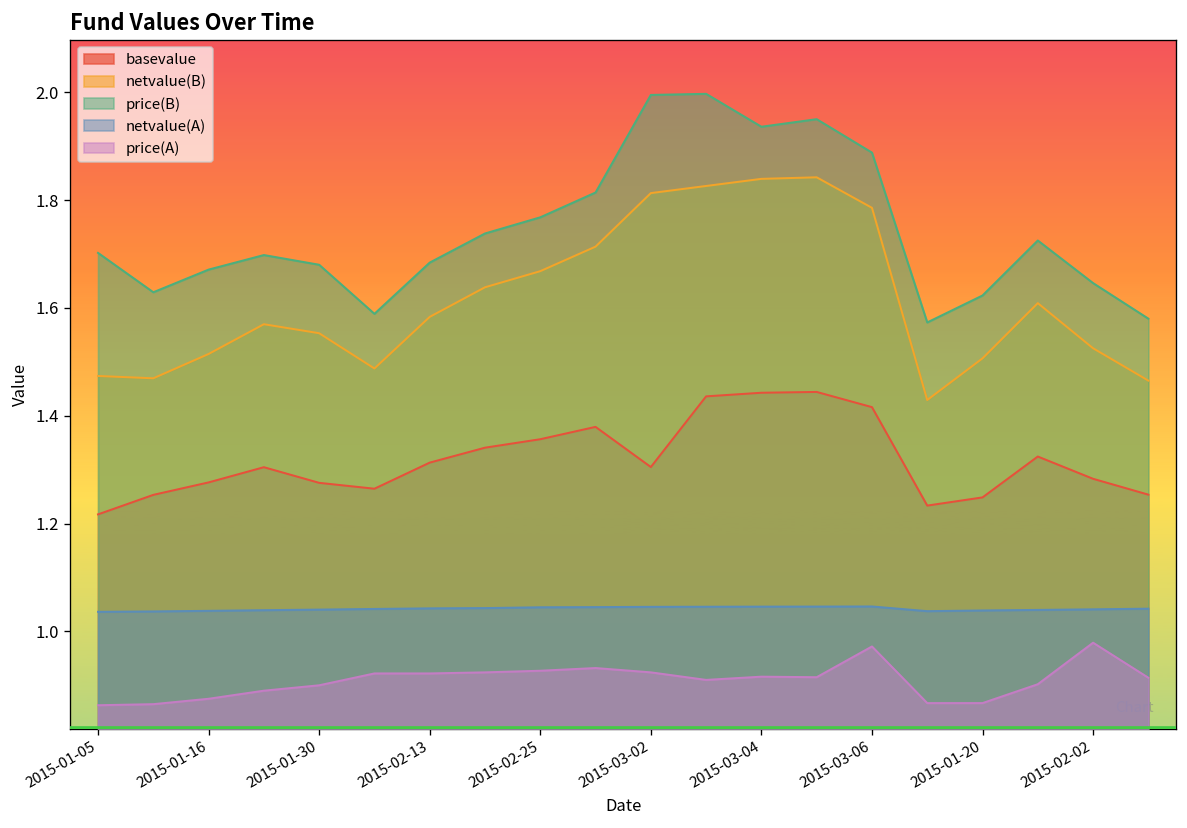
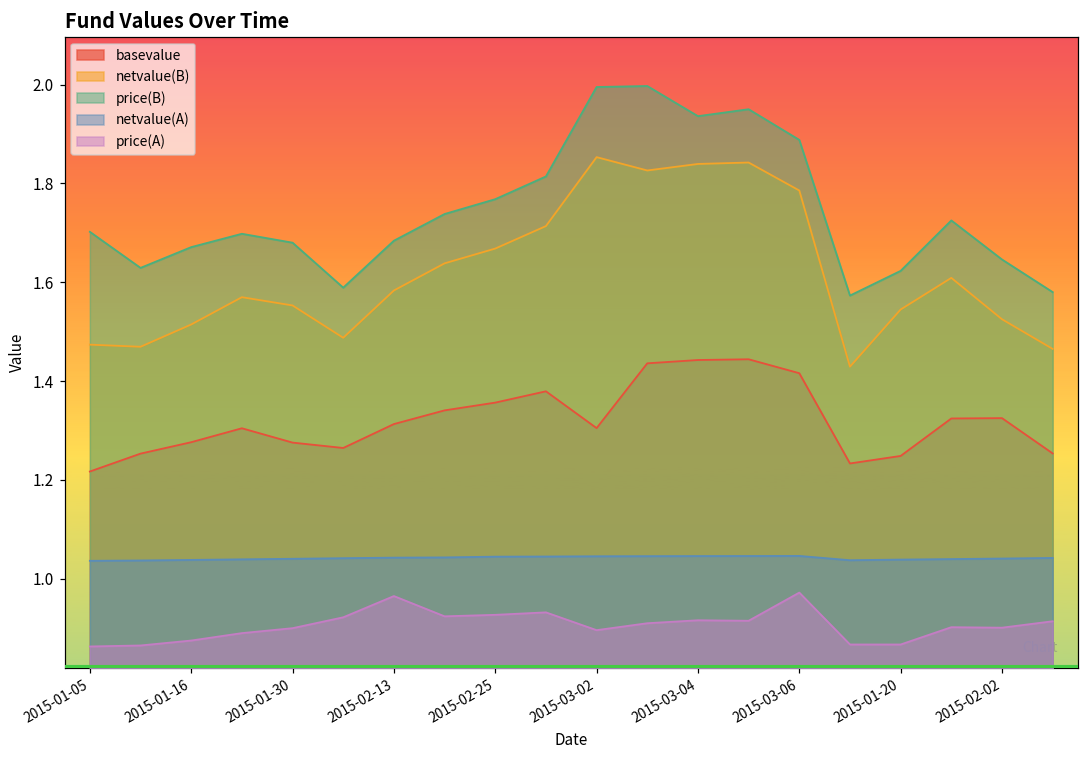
price(A), 2015-02-13: 0.92 -> 0.97
netvalue(B), 2015-03-02: 1.81 -> 1.85
price(A), 2015-03-02: 0.92 -> 0.90
netvalue(B), 2015-01-20: 1.51 -> 1.54
basevalue, 2015-02-02: 1.28 -> 1.33
price(A), 2015-02-02: 0.98 -> 0.90
